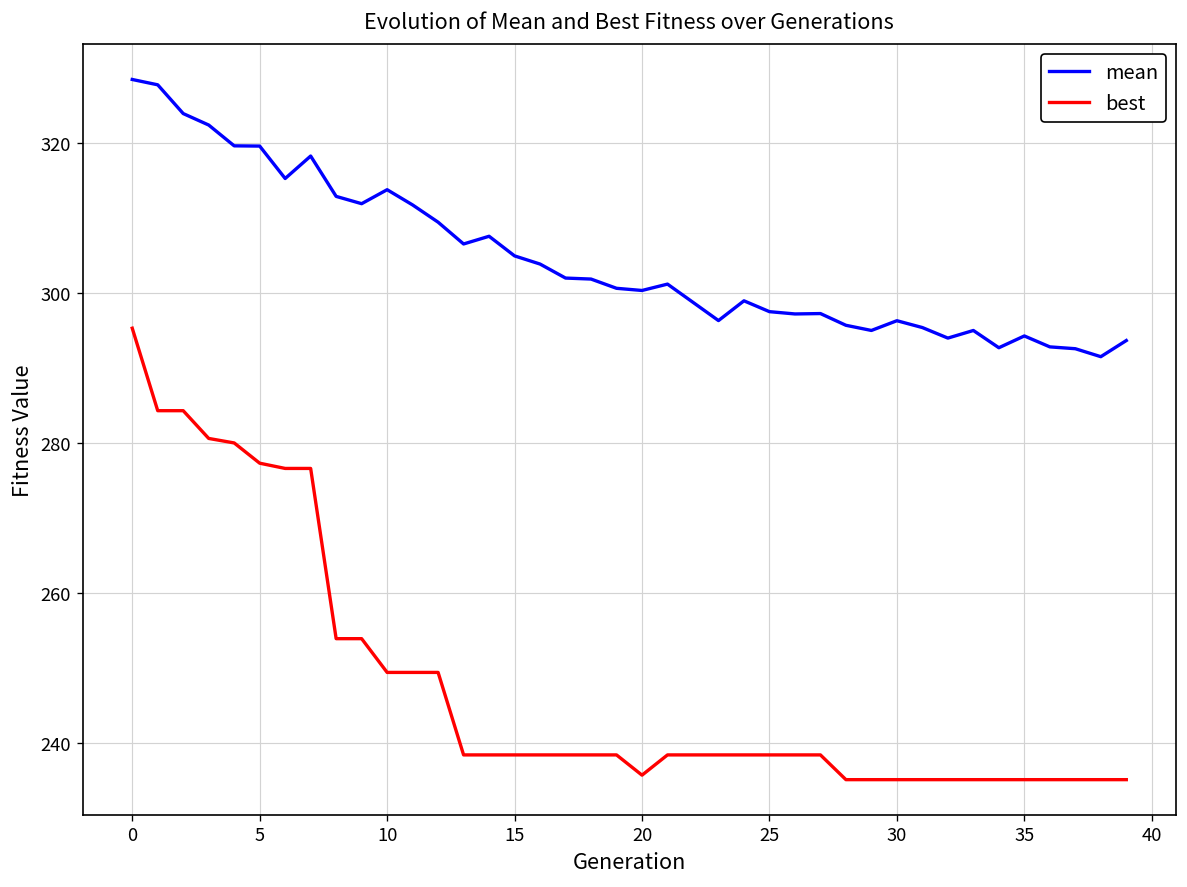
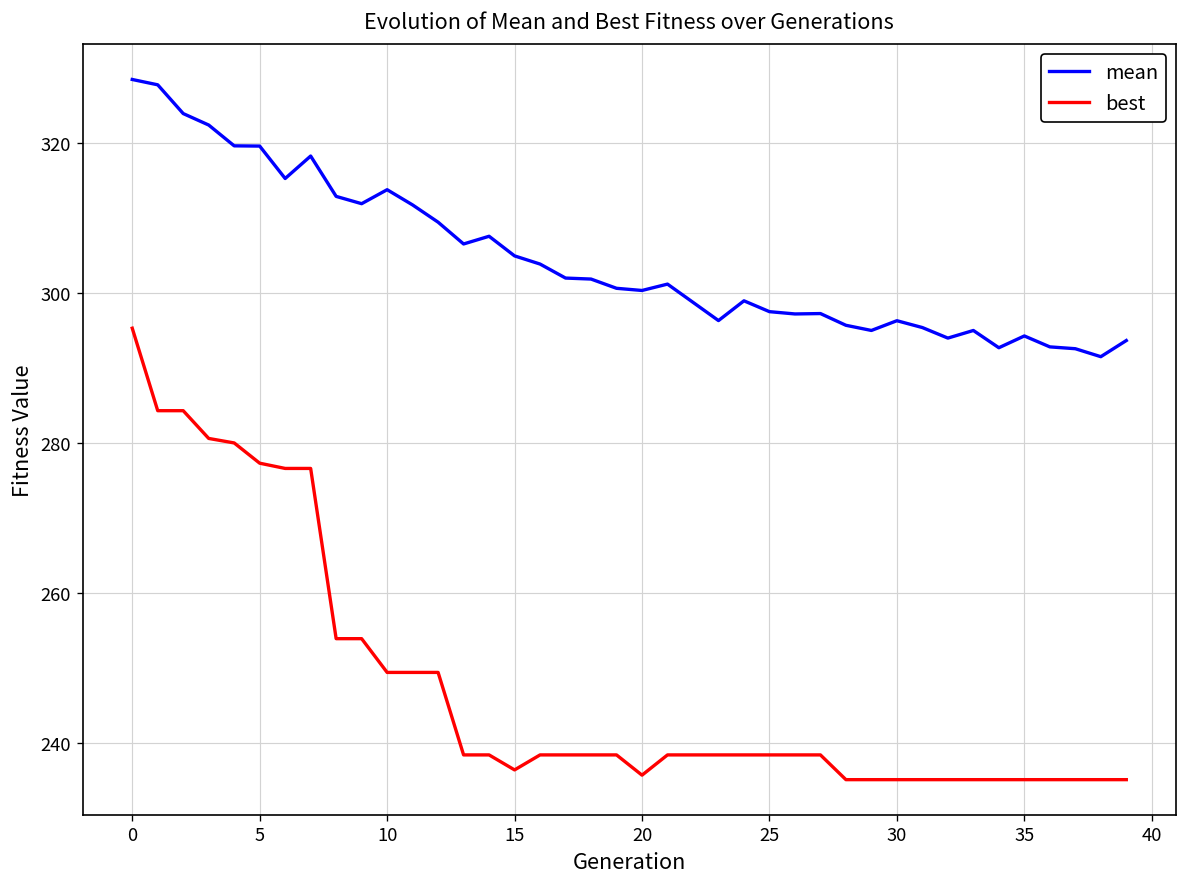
best, 15: 238 -> 236
